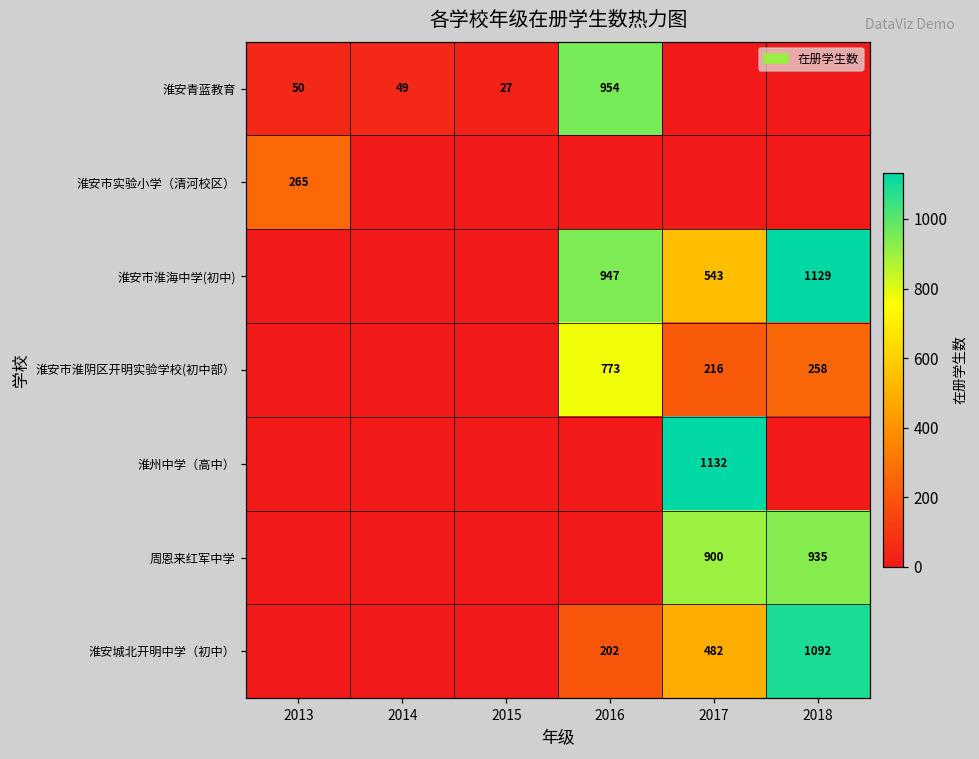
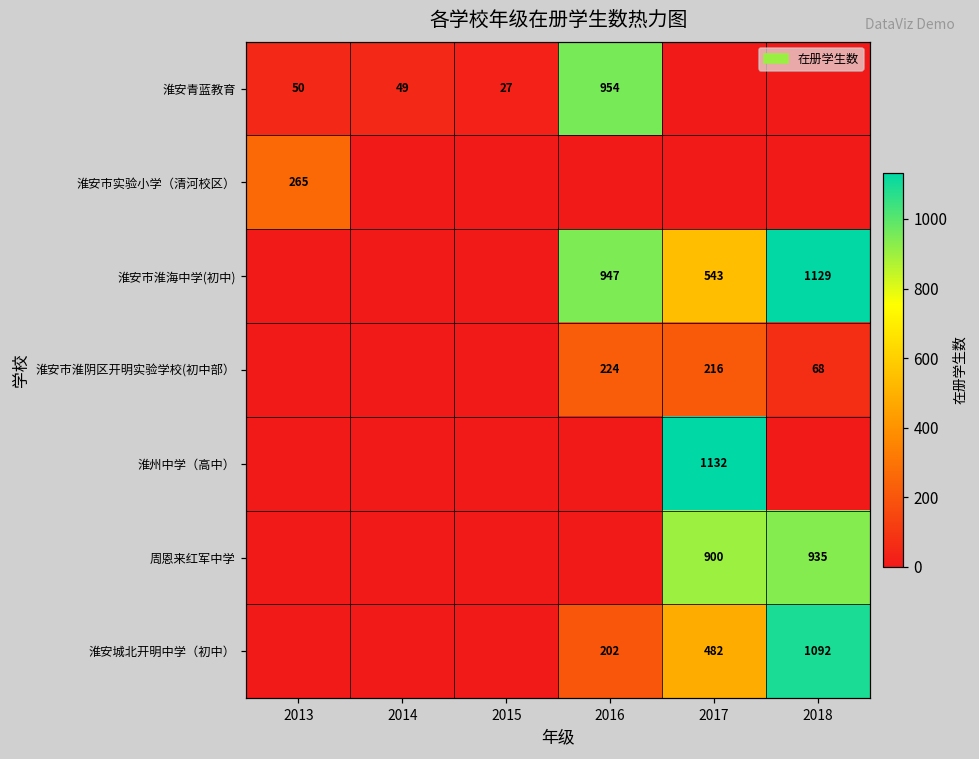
淮安市淮阴区开明实验学校(初中部）, 2016: 773 -> 224
淮安市淮阴区开明实验学校(初中部）, 2018: 258 -> 68
